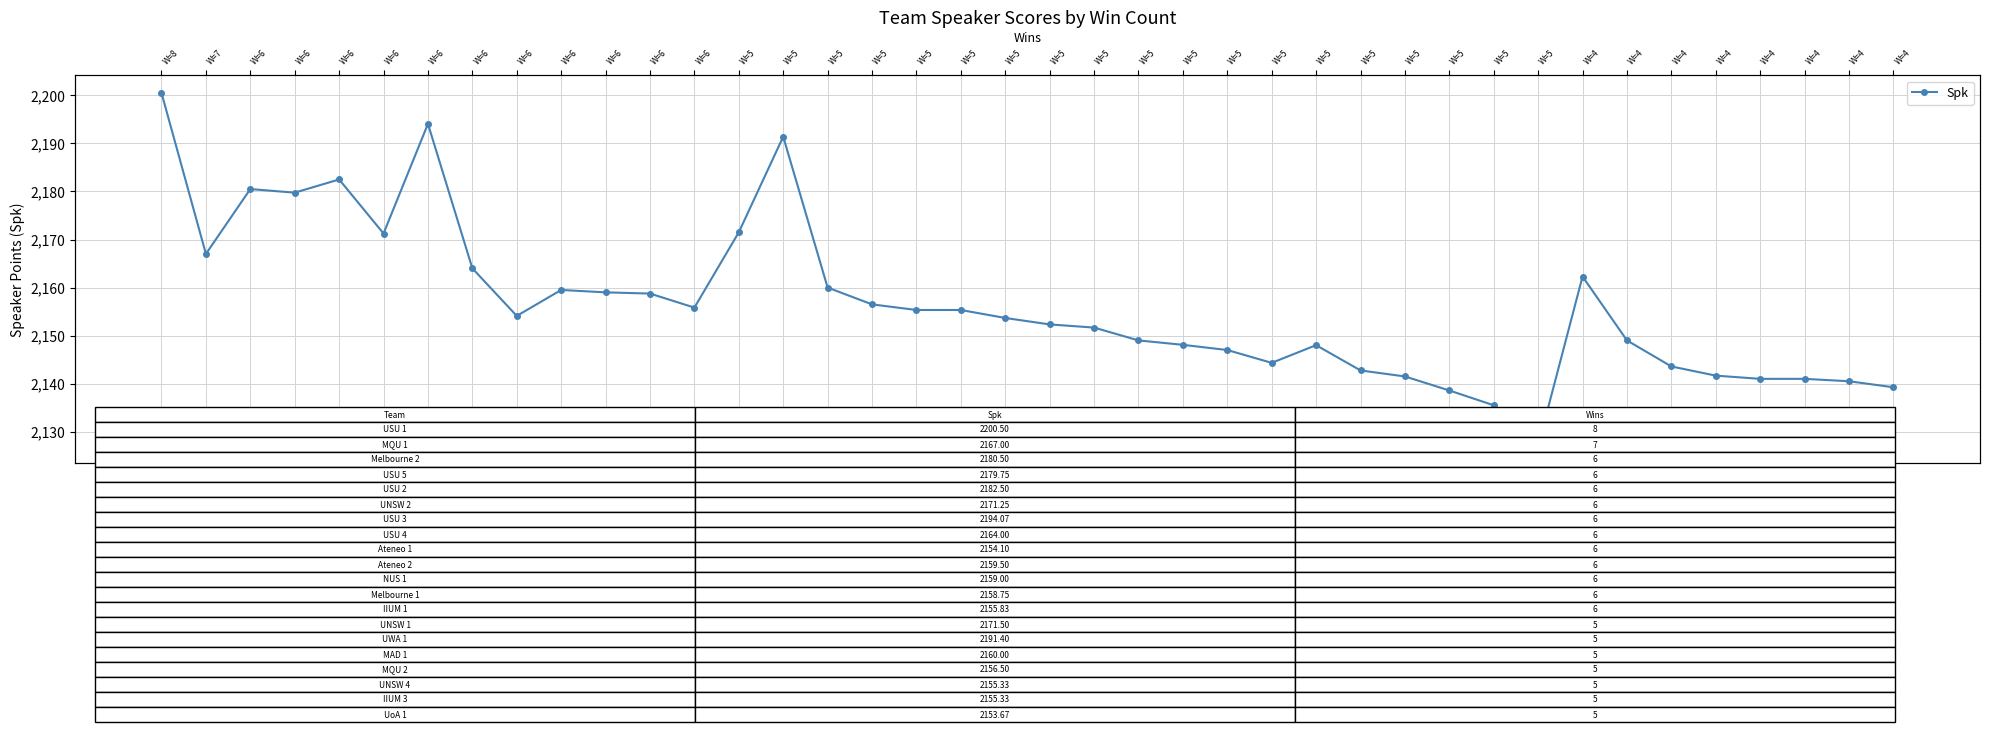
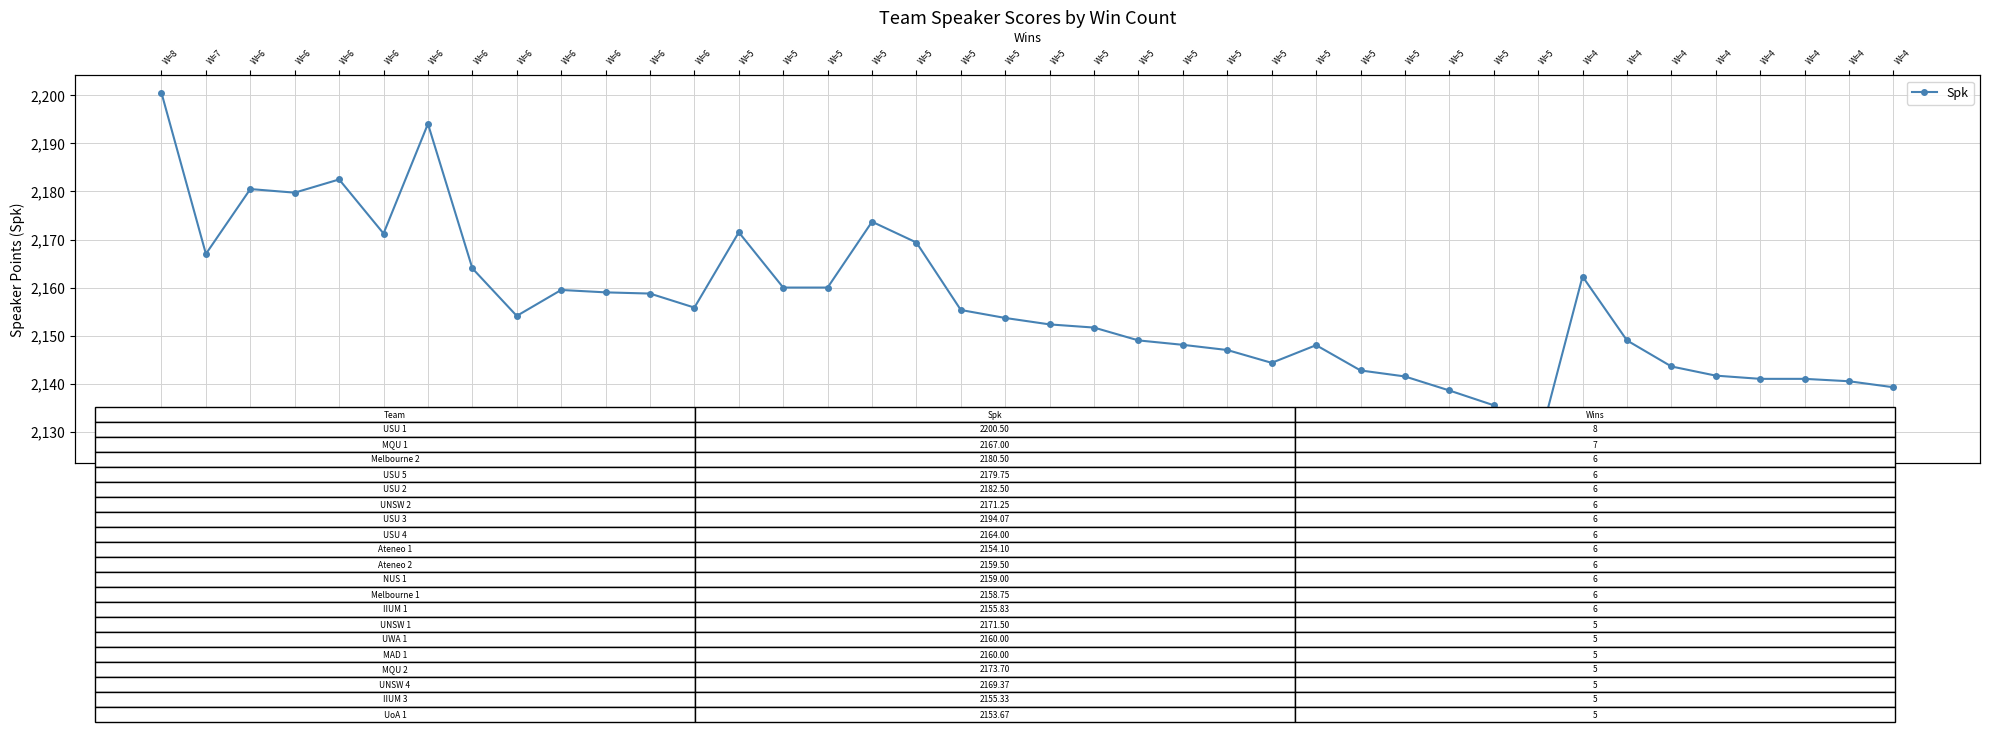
15: 2191.40 -> 2160.00
17: 2156.50 -> 2173.70
18: 2155.33 -> 2169.37
